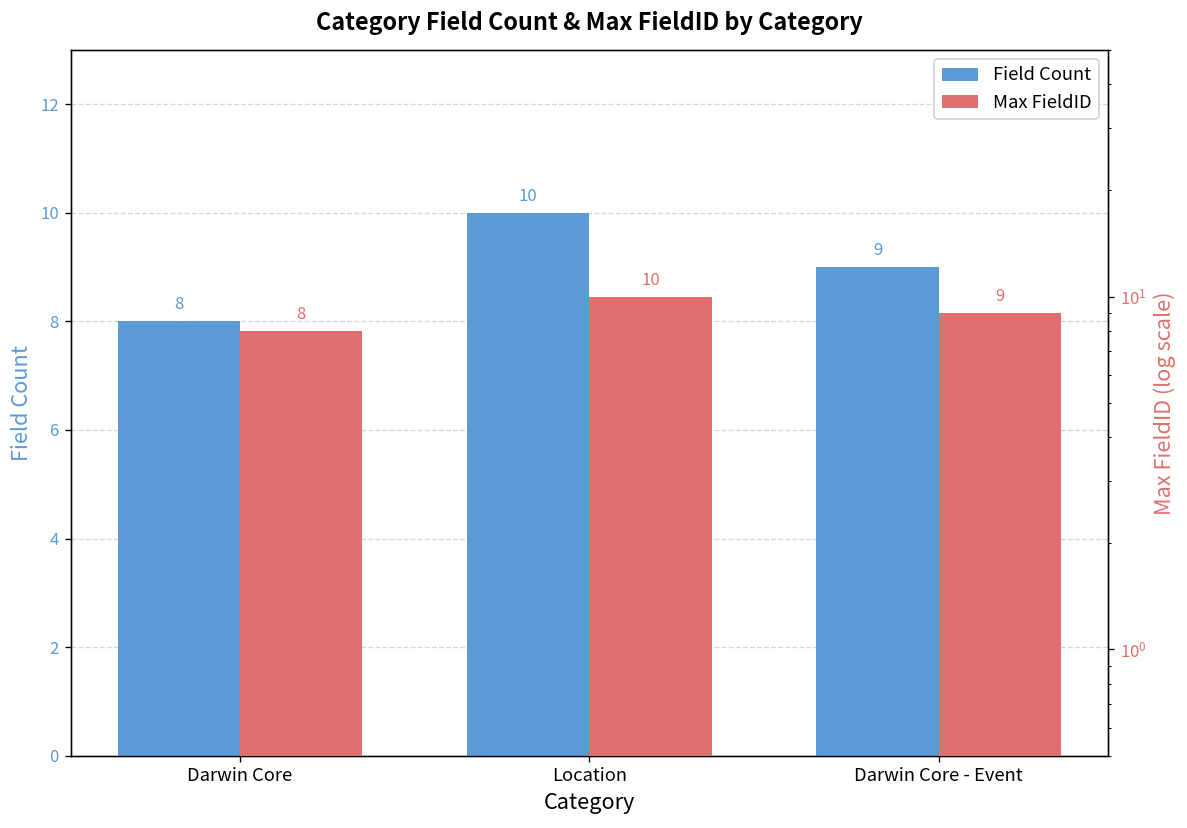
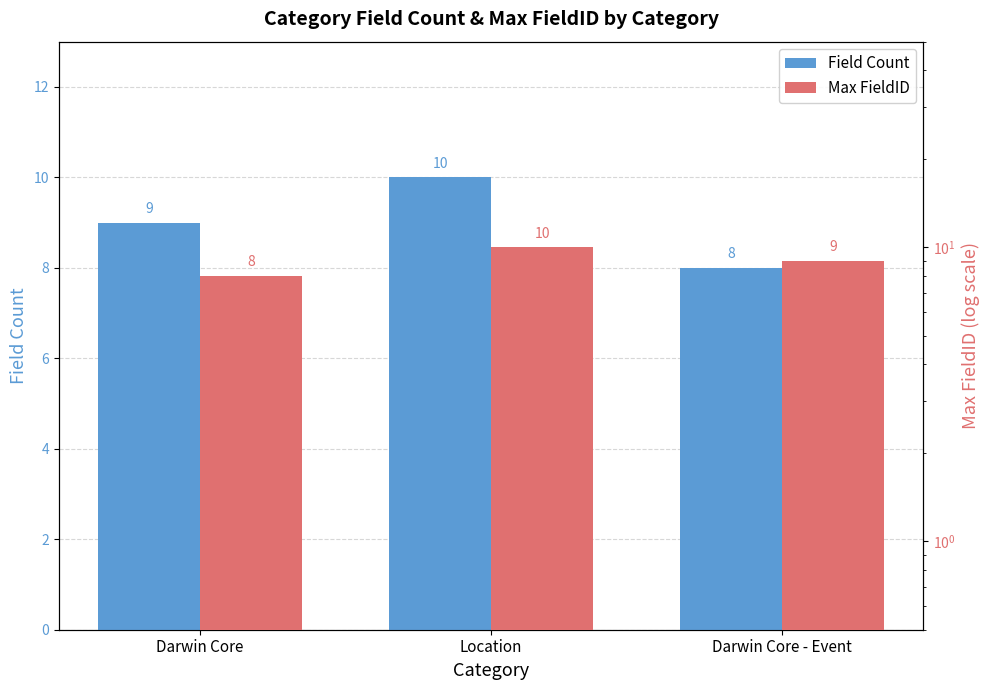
Field Count, Darwin Core: 8 -> 9
Field Count, Darwin Core - Event: 9 -> 8
